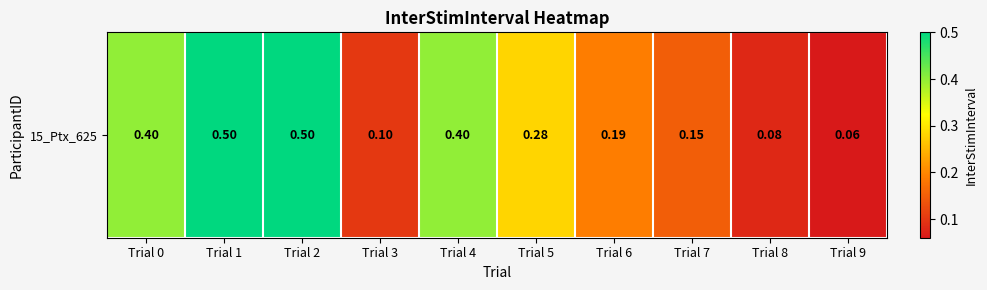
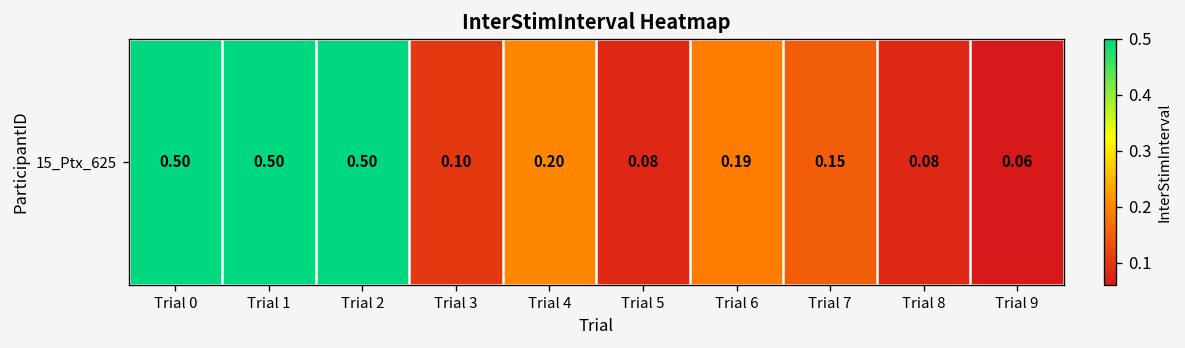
15_Ptx_625, Trial 0: 0.40 -> 0.50
15_Ptx_625, Trial 4: 0.40 -> 0.20
15_Ptx_625, Trial 5: 0.28 -> 0.08
